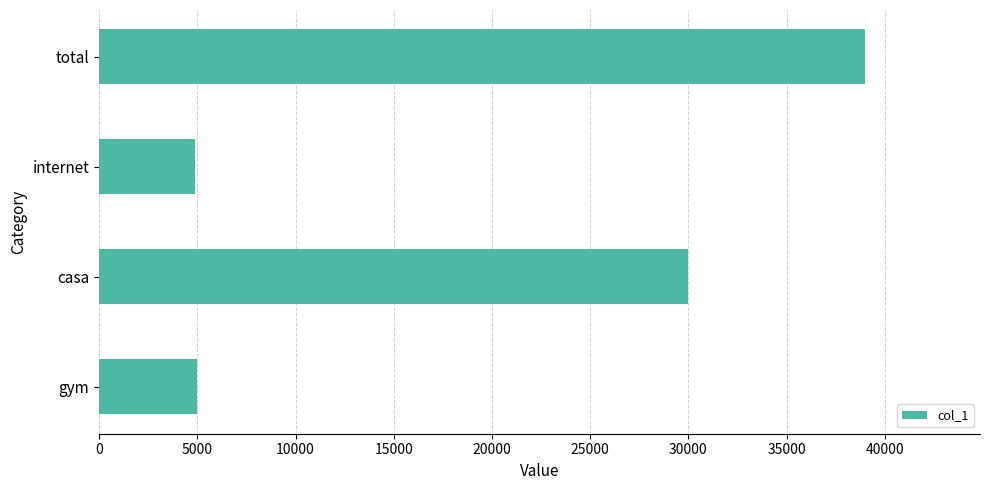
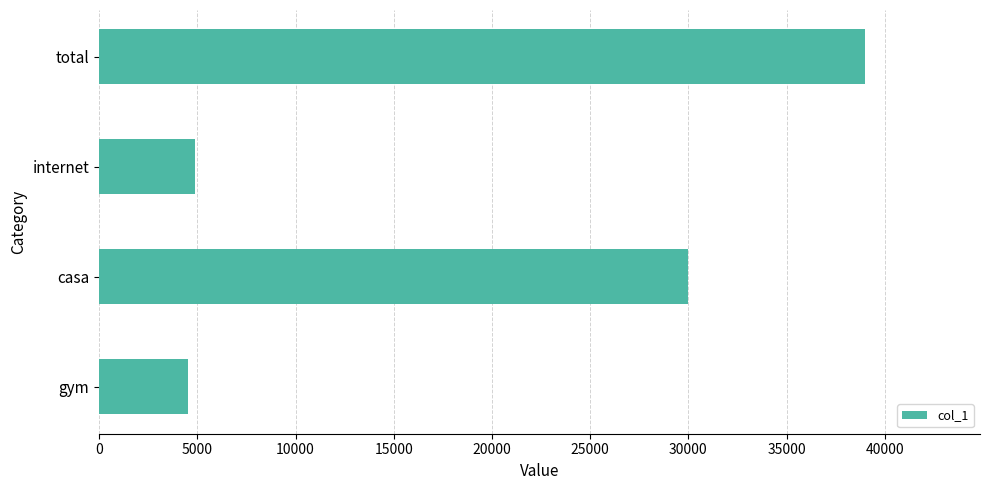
gym: 5000 -> 4500
